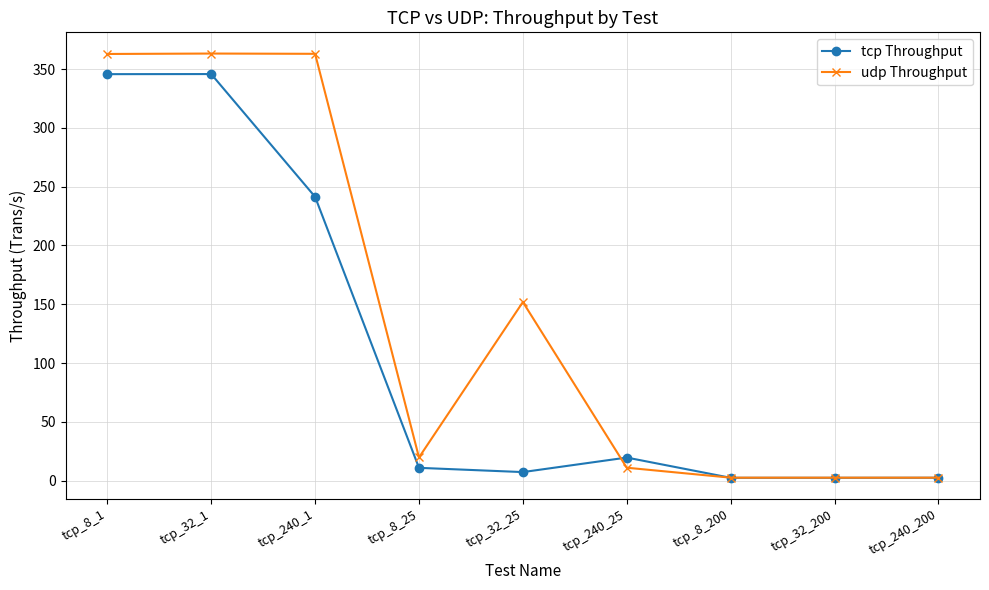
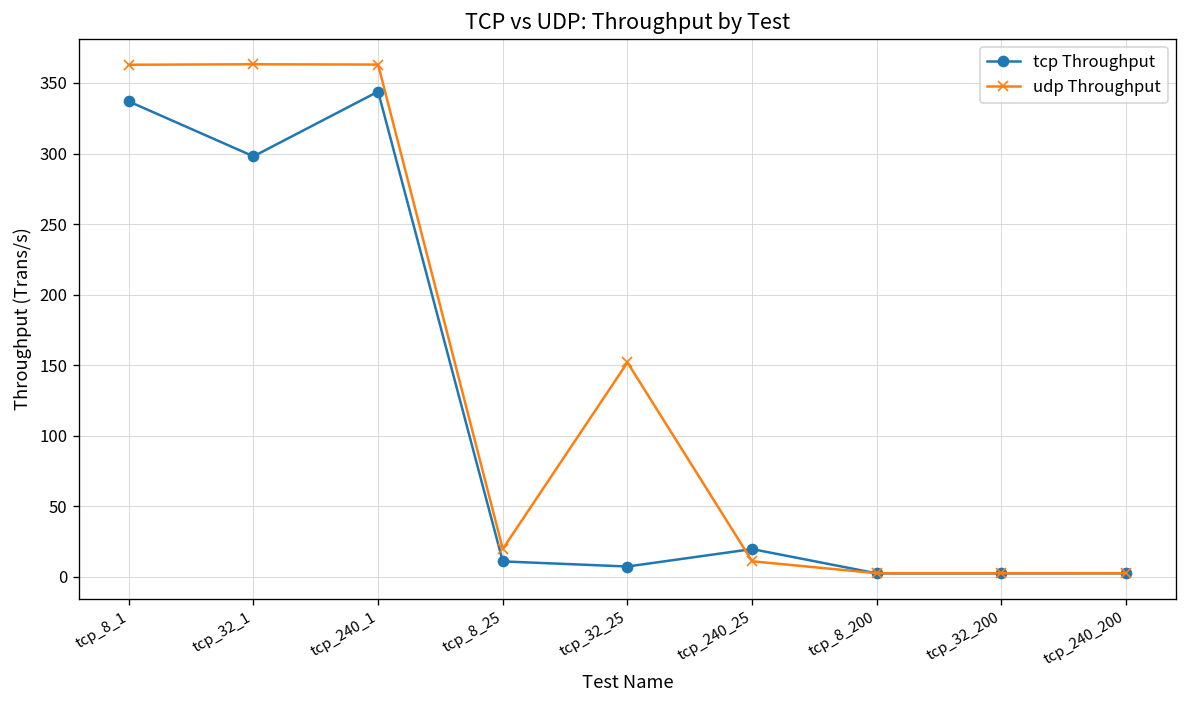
tcp Throughput, tcp_8_1: 346 -> 337
tcp Throughput, tcp_32_1: 346 -> 298
tcp Throughput, tcp_240_1: 241 -> 344
